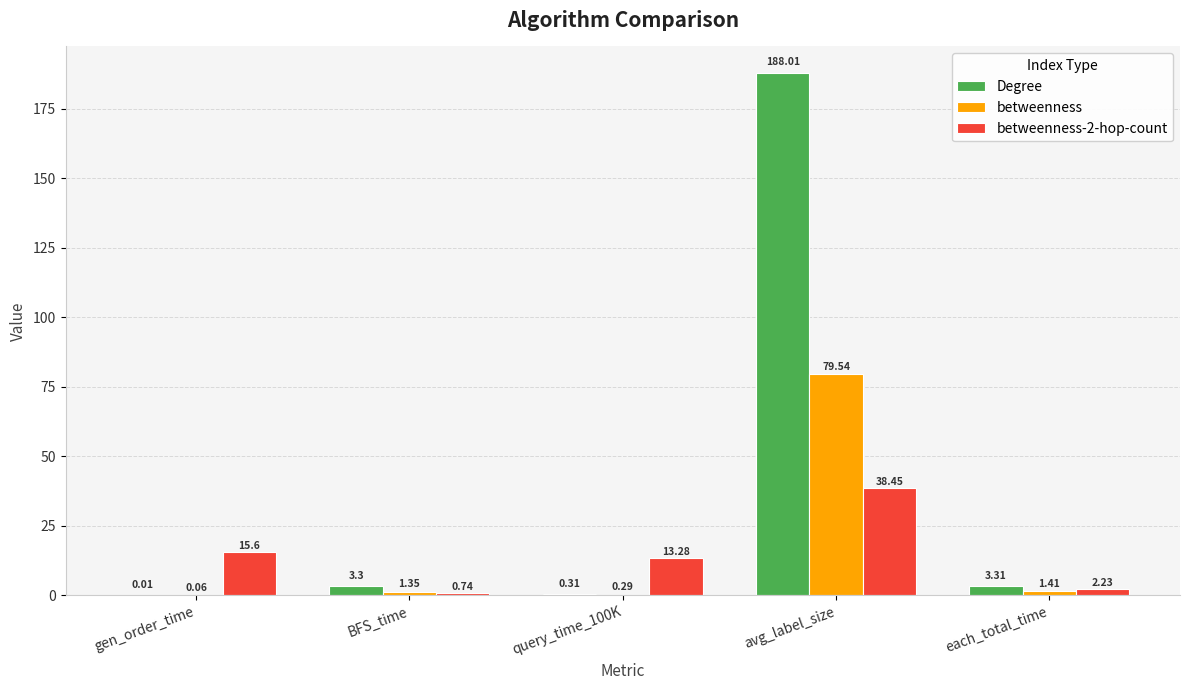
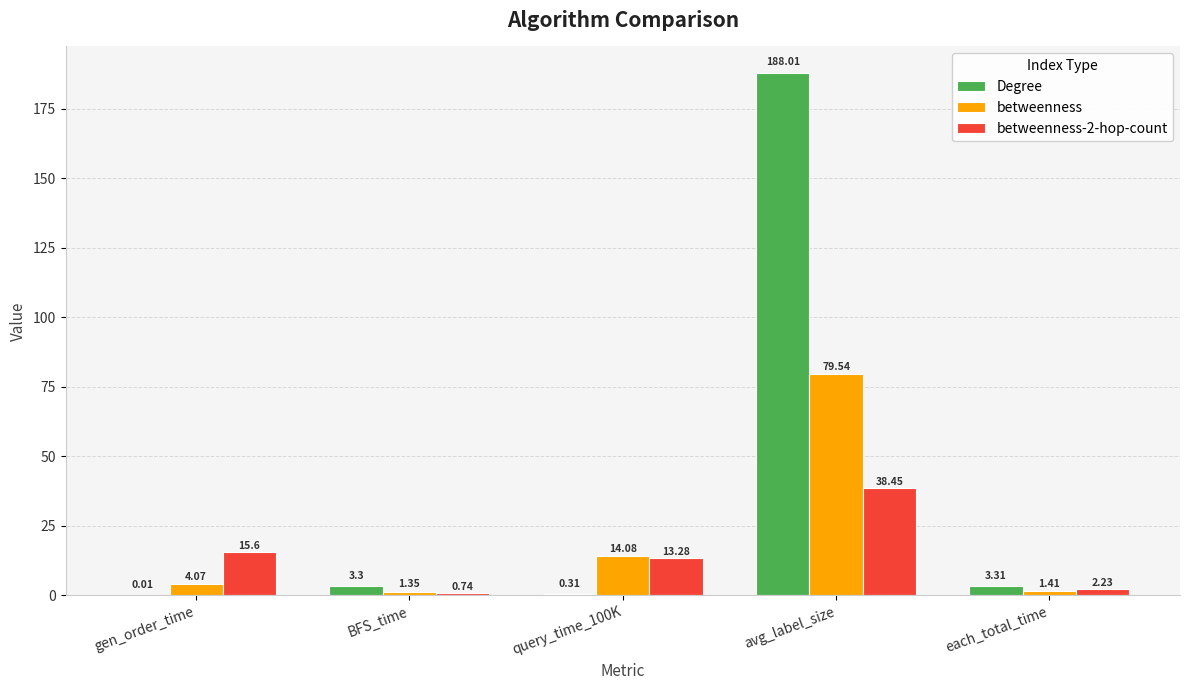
betweenness, gen_order_time: 0.06 -> 4.07
betweenness, query_time_100K: 0.29 -> 14.08
